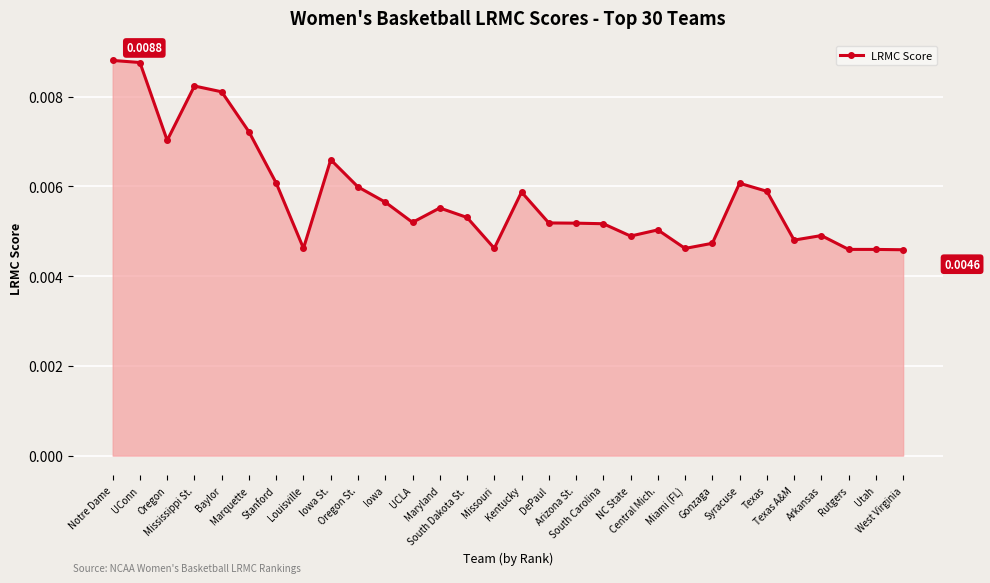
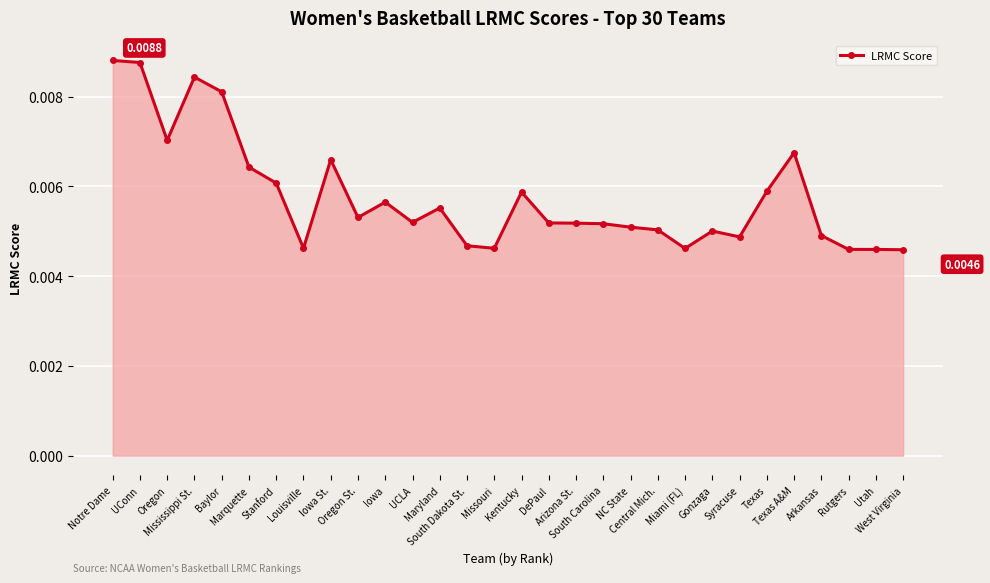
Mississippi St.: 0.0082 -> 0.0084
Marquette: 0.0072 -> 0.0064
Oregon St.: 0.0060 -> 0.0053
South Dakota St.: 0.0053 -> 0.0047
NC State: 0.0049 -> 0.0051
Gonzaga: 0.0047 -> 0.0050
Syracuse: 0.0061 -> 0.0049
Texas A&M: 0.0048 -> 0.0068
